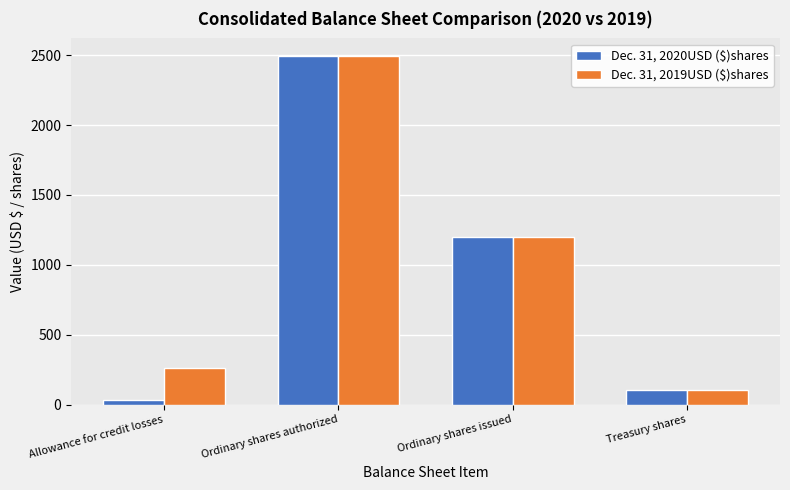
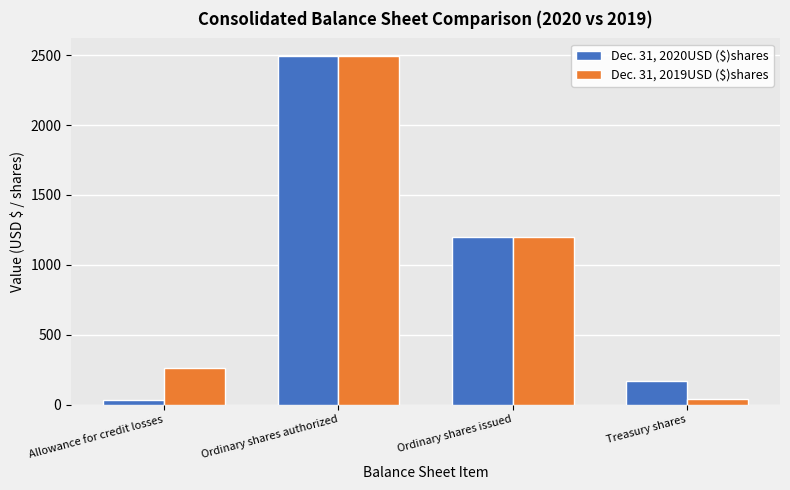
Dec. 31, 2020USD ($)shares, Treasury shares: 110 -> 170
Dec. 31, 2019USD ($)shares, Treasury shares: 110 -> 40
